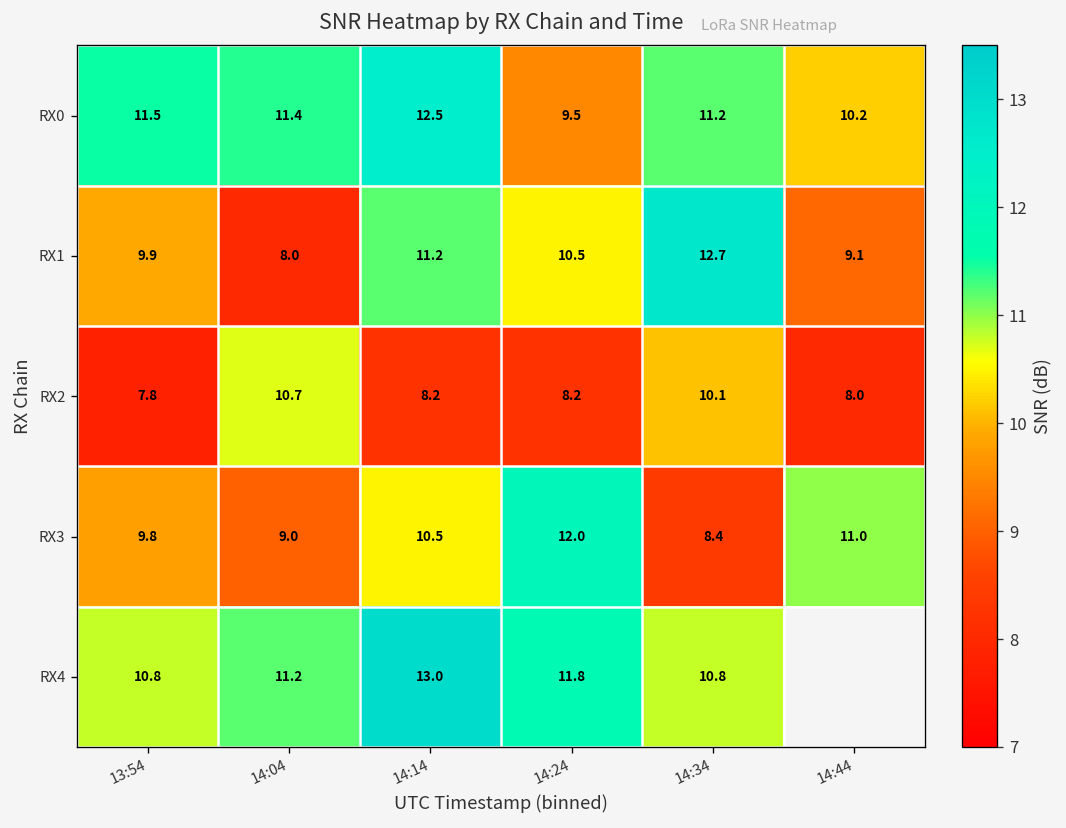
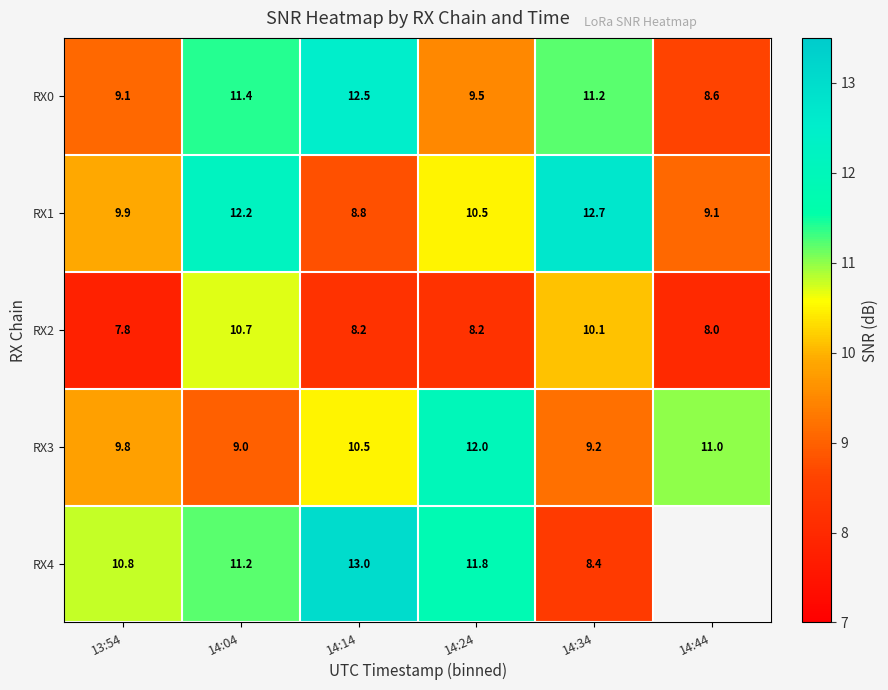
RX0, 13:54: 11.5 -> 9.1
RX0, 14:44: 10.2 -> 8.6
RX1, 14:04: 8.0 -> 12.2
RX1, 14:14: 11.2 -> 8.8
RX3, 14:34: 8.4 -> 9.2
RX4, 14:34: 10.8 -> 8.4
